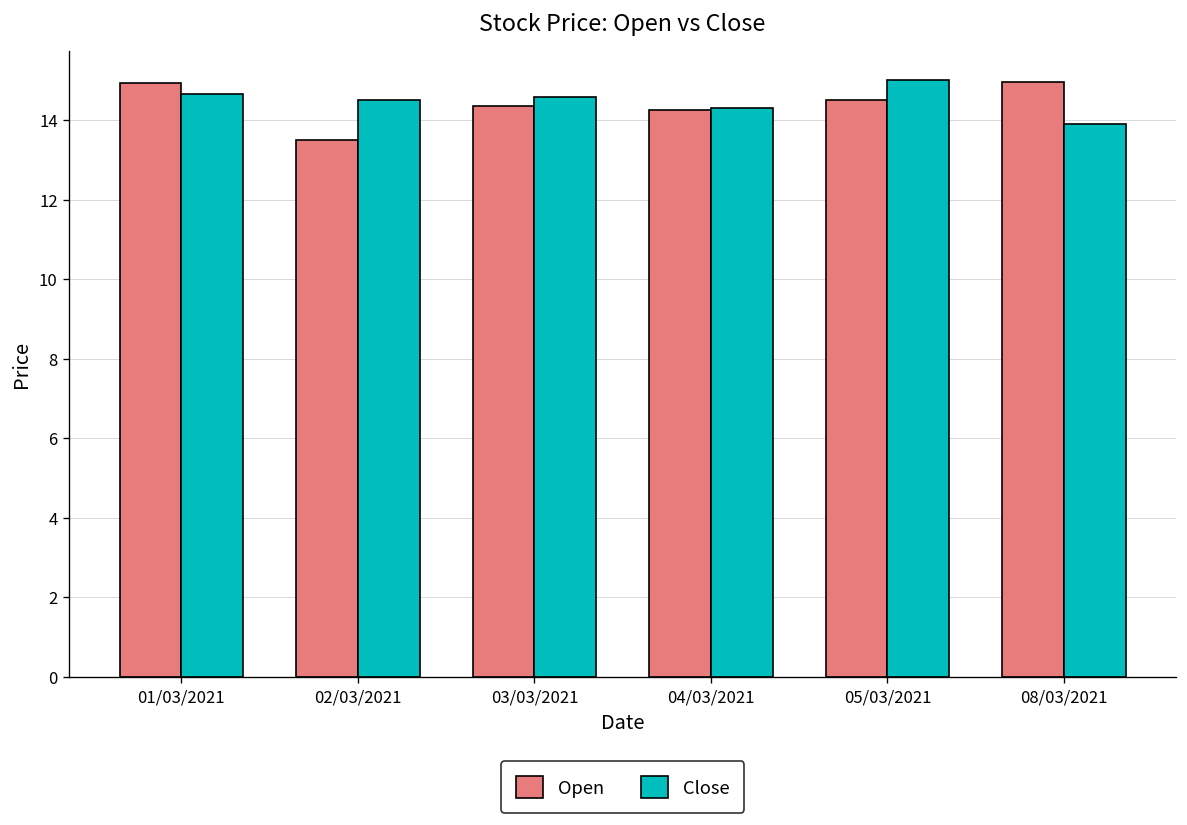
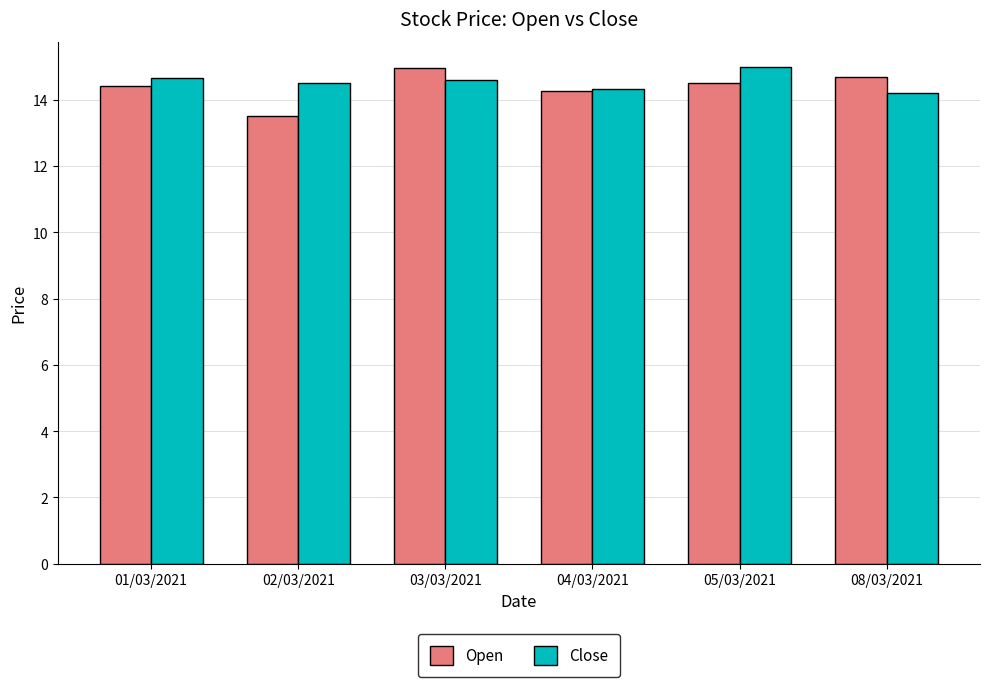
Open, 01/03/2021: 14.9 -> 14.4
Open, 03/03/2021: 14.4 -> 15.0
Open, 08/03/2021: 15.0 -> 14.7
Close, 08/03/2021: 13.9 -> 14.2
